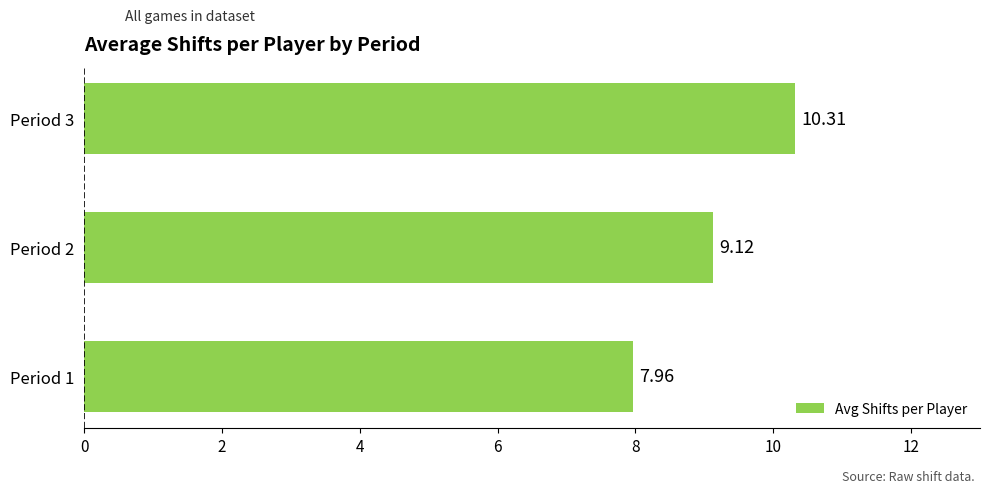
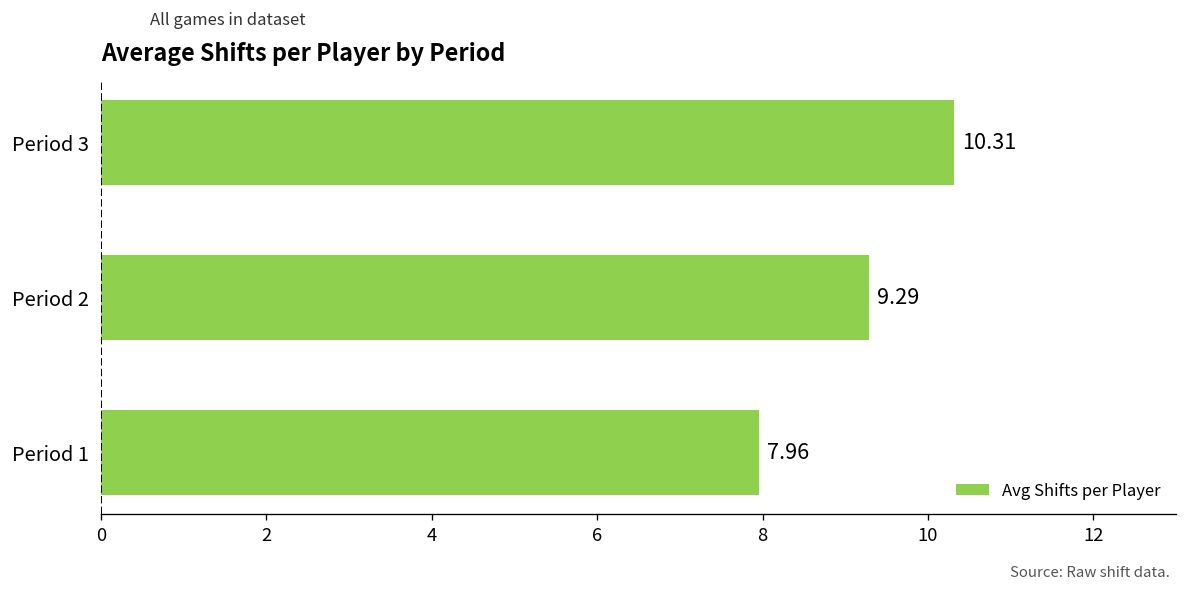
Period 2: 9.12 -> 9.29
